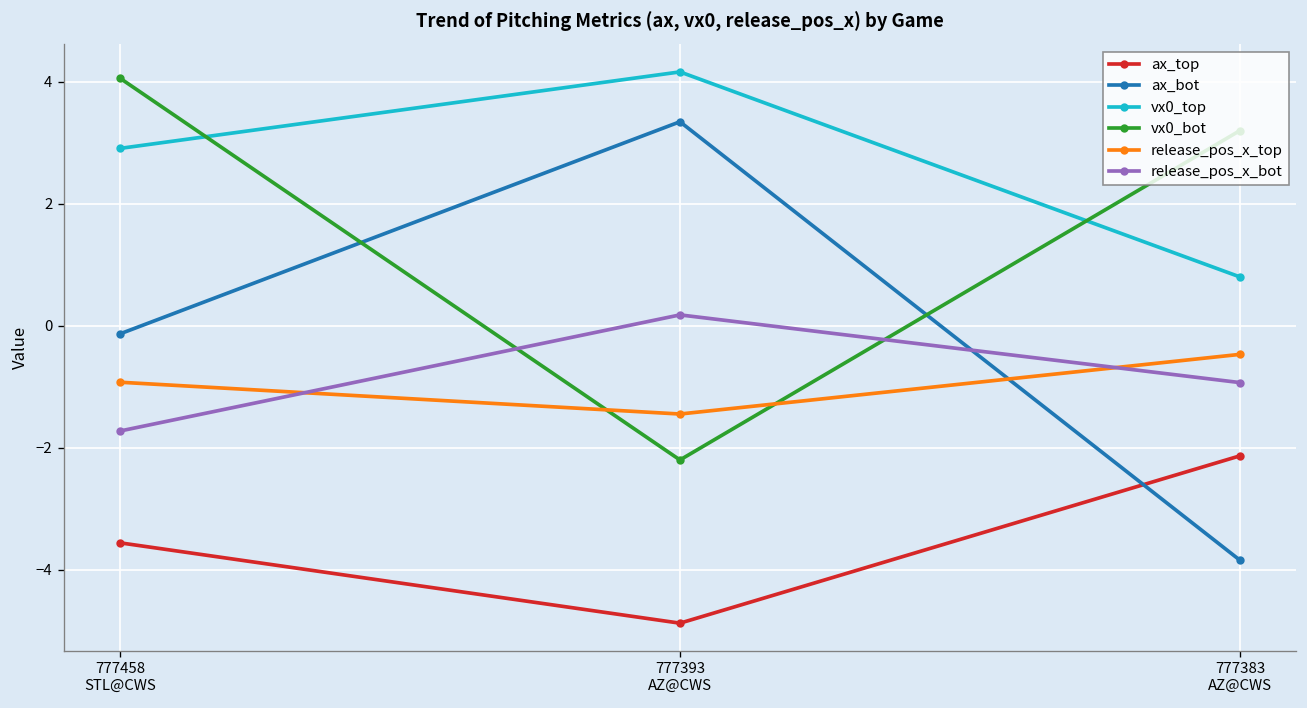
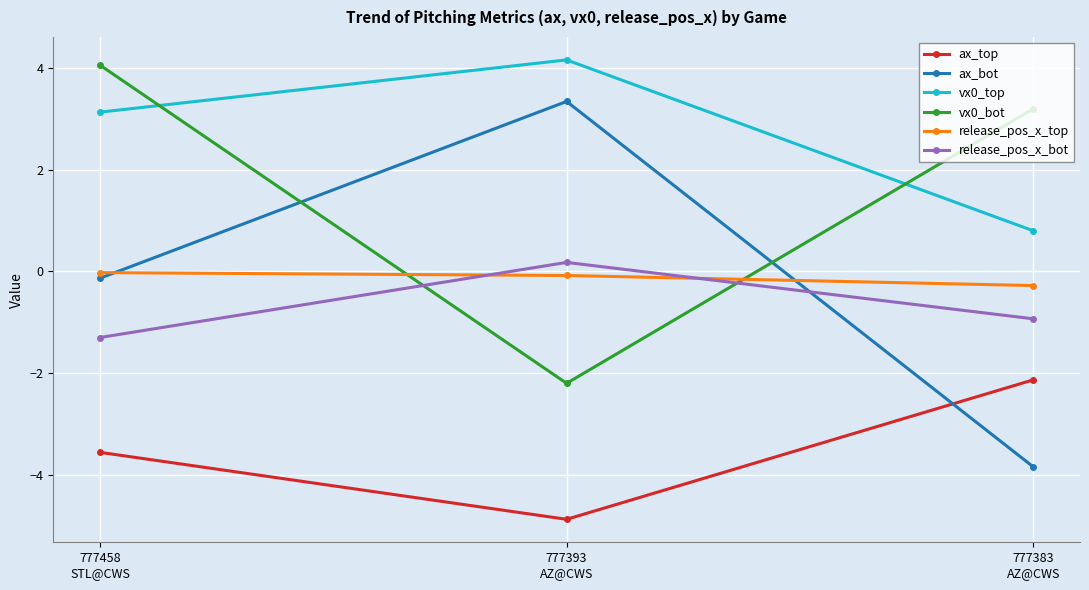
vx0_top, 777458 STL@CWS: 2.9 -> 3.1
release_pos_x_top, 777458 STL@CWS: -0.9 -> 0.0
release_pos_x_bot, 777458 STL@CWS: -1.7 -> -1.3
release_pos_x_top, 777393 AZ@CWS: -1.4 -> -0.1
release_pos_x_top, 777383 AZ@CWS: -0.5 -> -0.3
